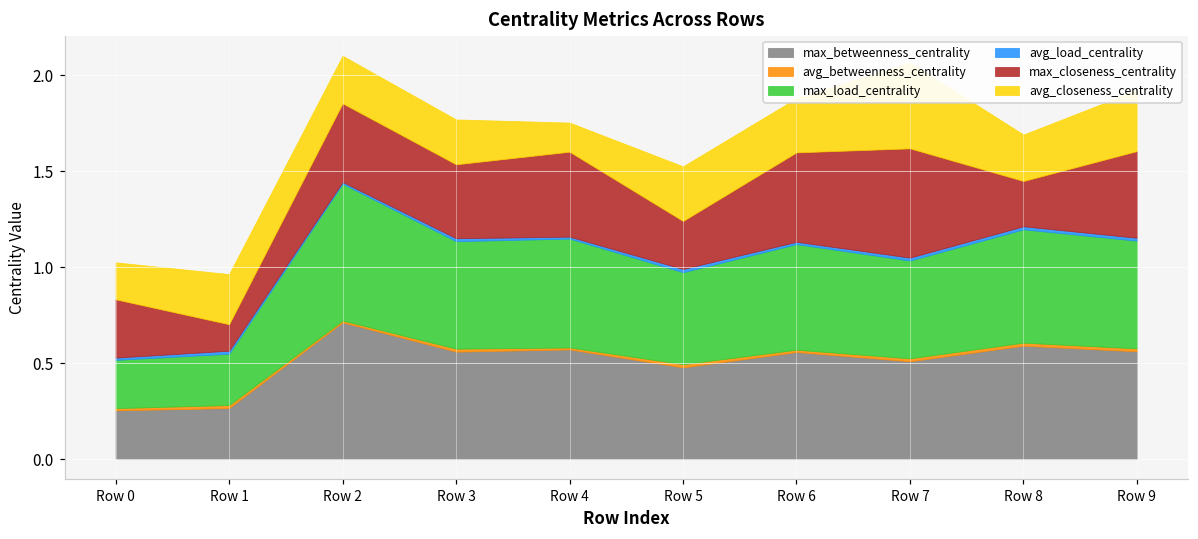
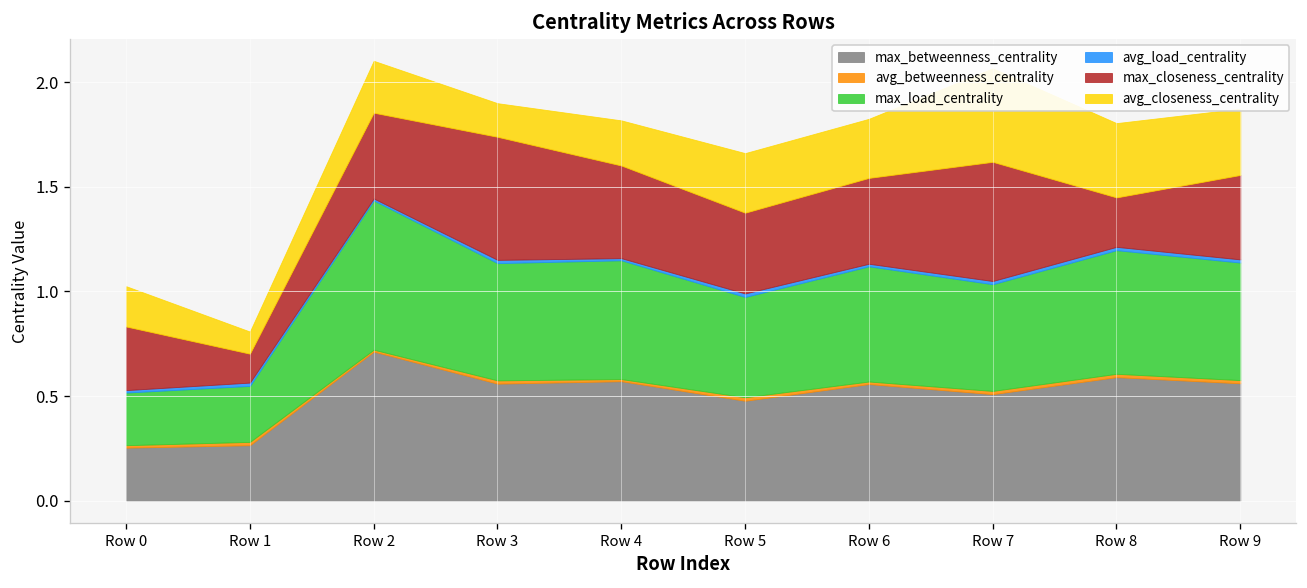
avg_closeness_centrality, Row 1: 0.26 -> 0.11
max_closeness_centrality, Row 3: 0.39 -> 0.59
avg_closeness_centrality, Row 3: 0.23 -> 0.16
avg_closeness_centrality, Row 4: 0.15 -> 0.22
max_closeness_centrality, Row 5: 0.25 -> 0.39
max_closeness_centrality, Row 6: 0.47 -> 0.41
avg_closeness_centrality, Row 8: 0.24 -> 0.35
max_closeness_centrality, Row 9: 0.45 -> 0.40
